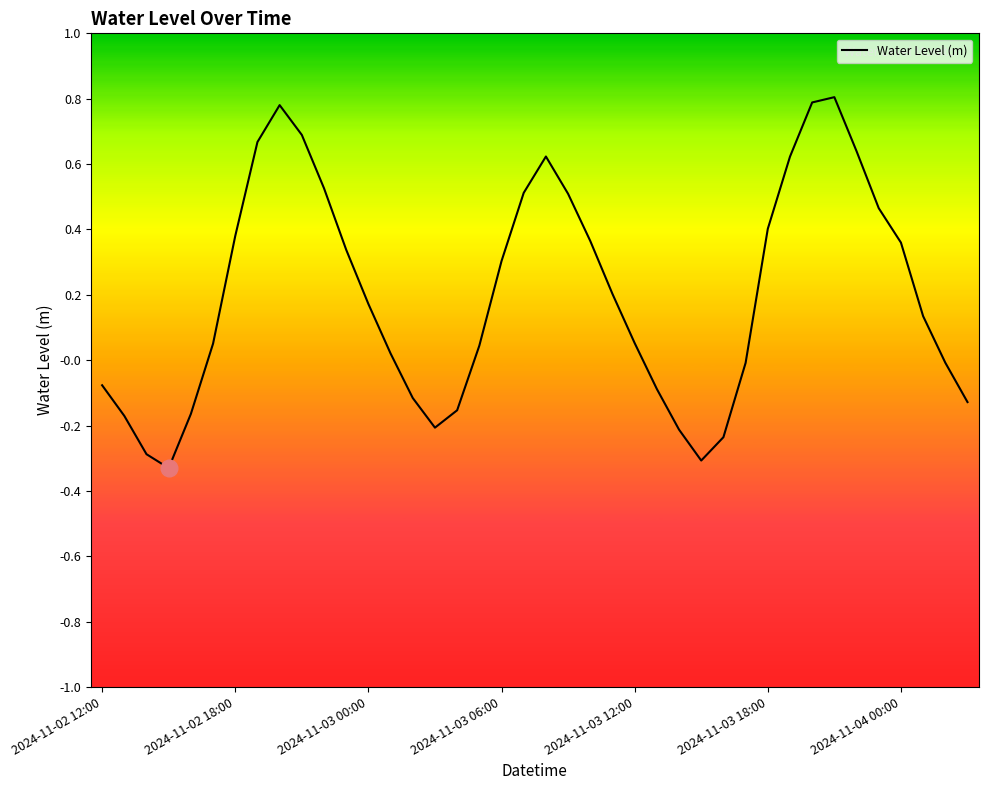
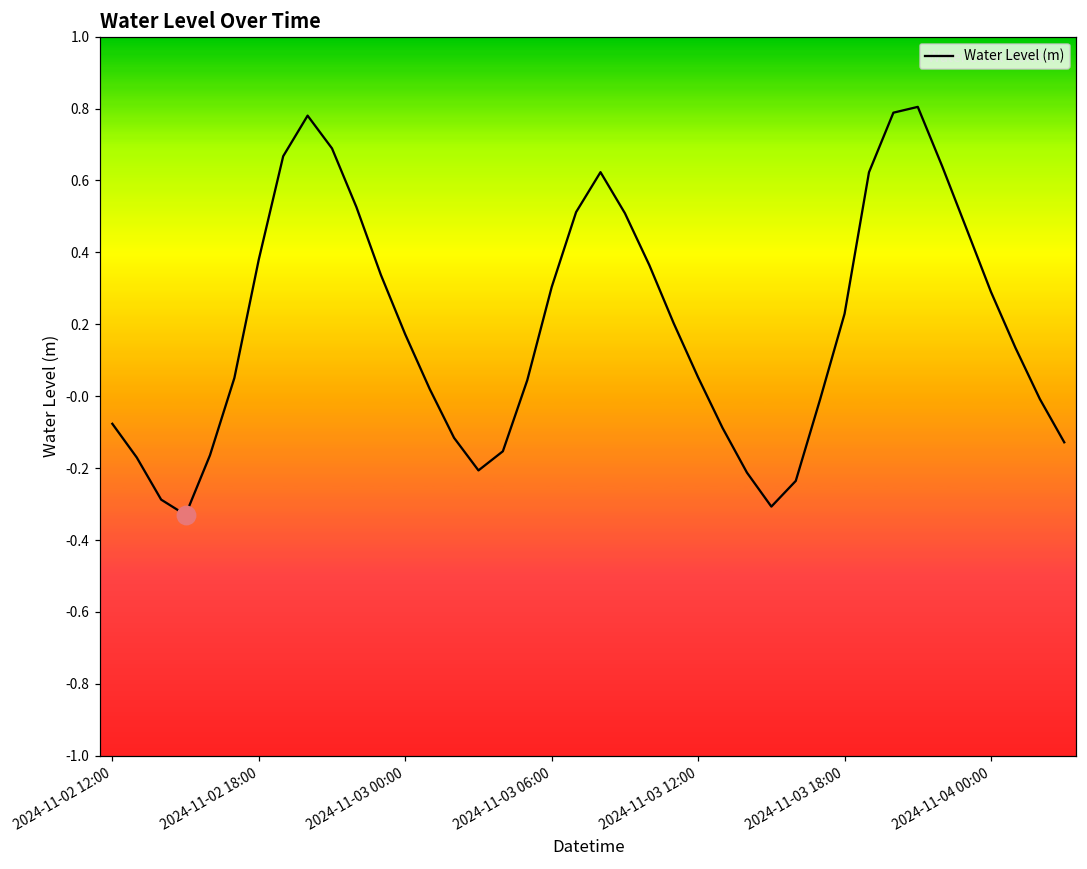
Water Level (m), 2024-11-03 18:00: 0.40 -> 0.23
Water Level (m), 2024-11-04 00:00: 0.36 -> 0.29
